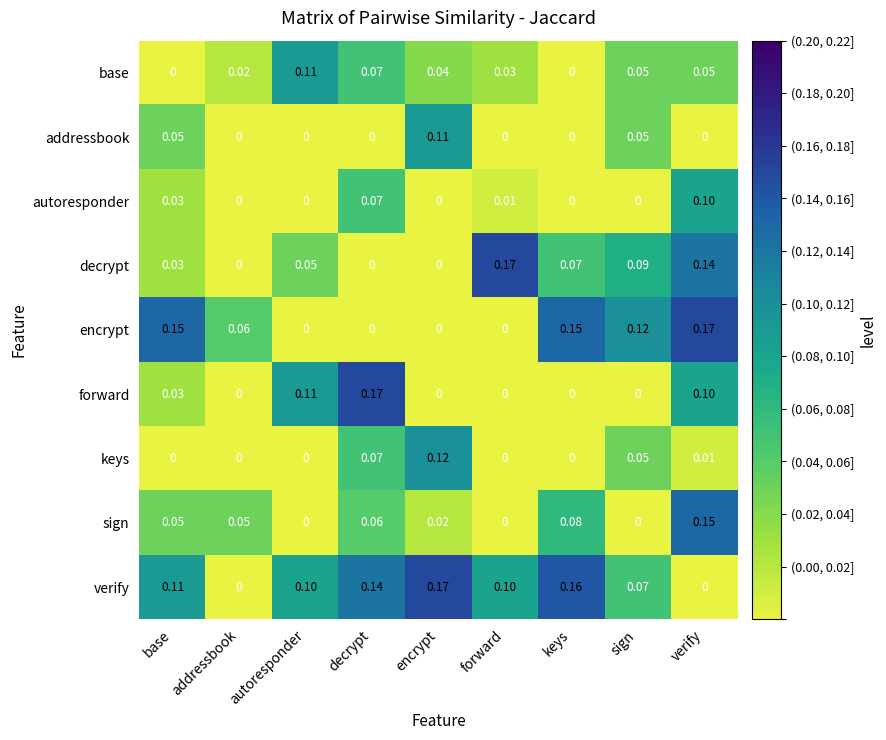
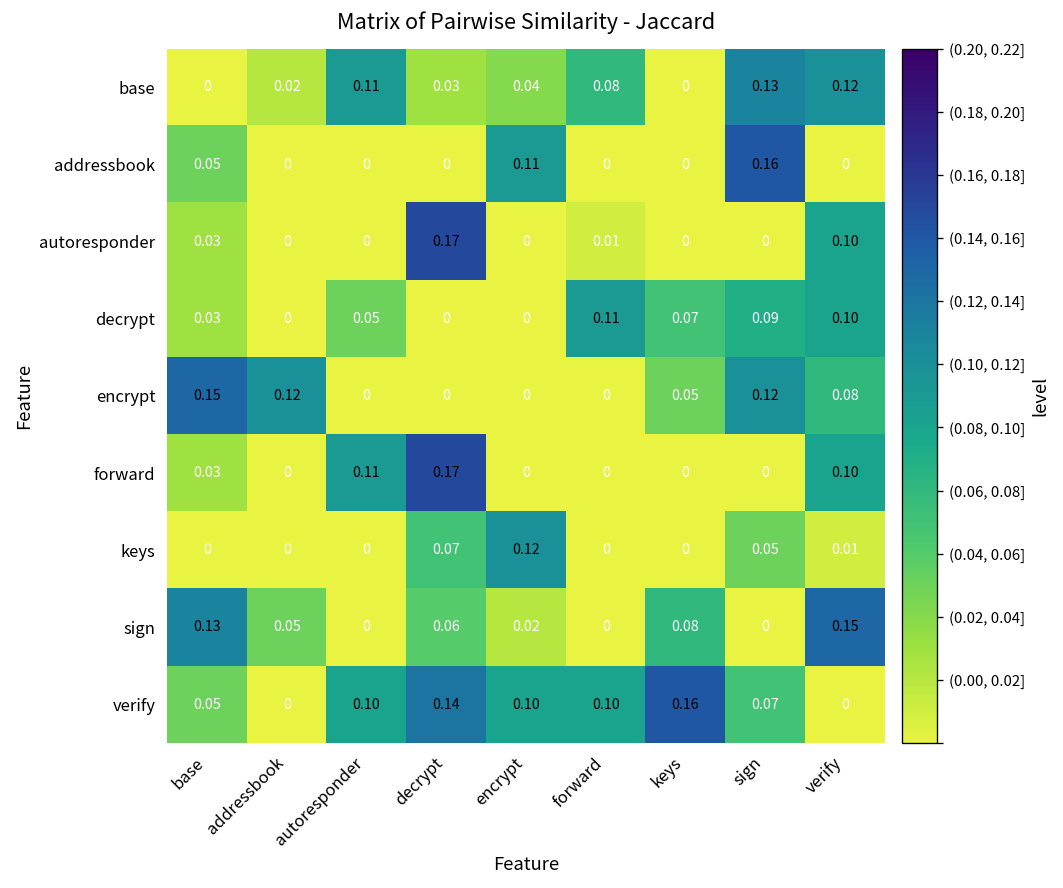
base, decrypt: 0.07 -> 0.03
base, forward: 0.03 -> 0.08
base, sign: 0.05 -> 0.13
base, verify: 0.05 -> 0.12
addressbook, sign: 0.05 -> 0.16
autoresponder, decrypt: 0.07 -> 0.17
decrypt, forward: 0.17 -> 0.11
decrypt, verify: 0.14 -> 0.10
encrypt, addressbook: 0.06 -> 0.12
encrypt, keys: 0.15 -> 0.05
encrypt, verify: 0.17 -> 0.08
sign, base: 0.05 -> 0.13
verify, base: 0.11 -> 0.05
verify, encrypt: 0.17 -> 0.10
